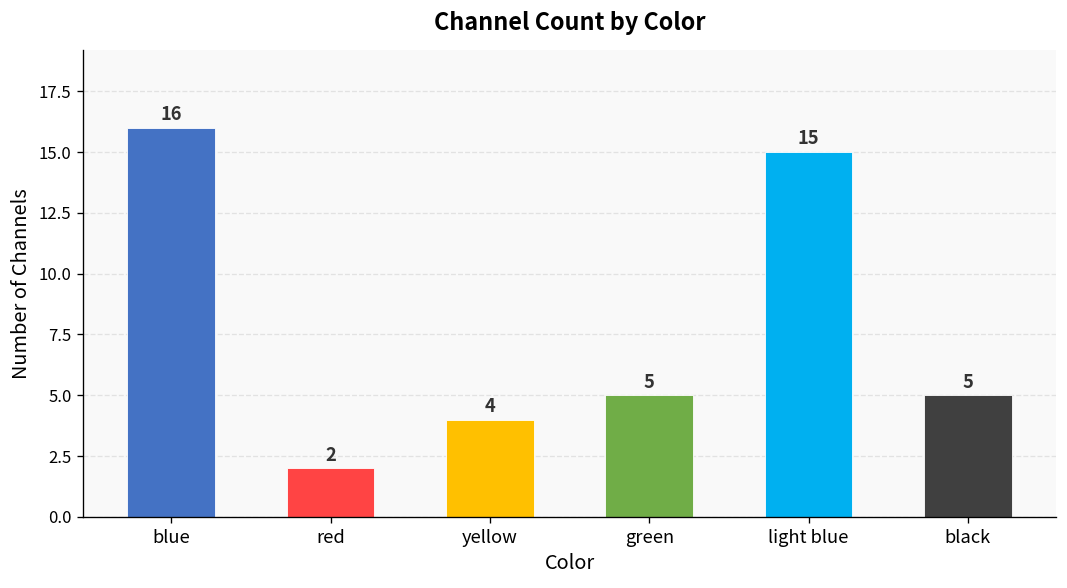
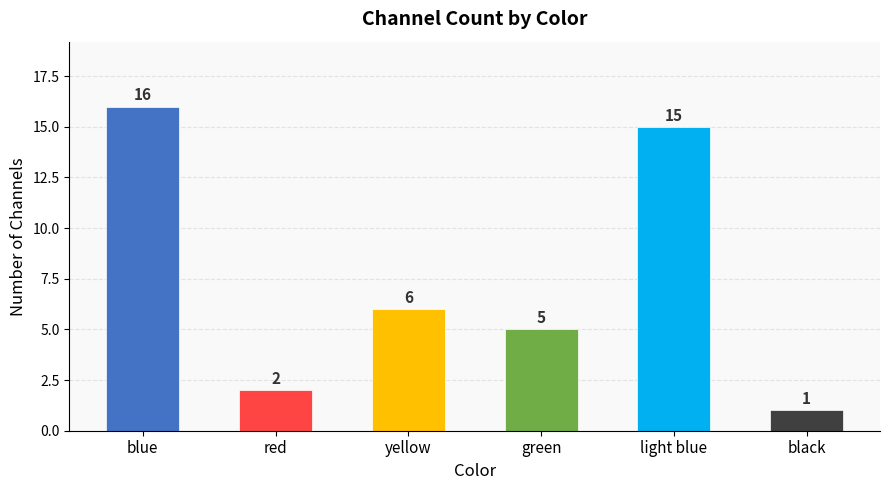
yellow: 4 -> 6
black: 5 -> 1
